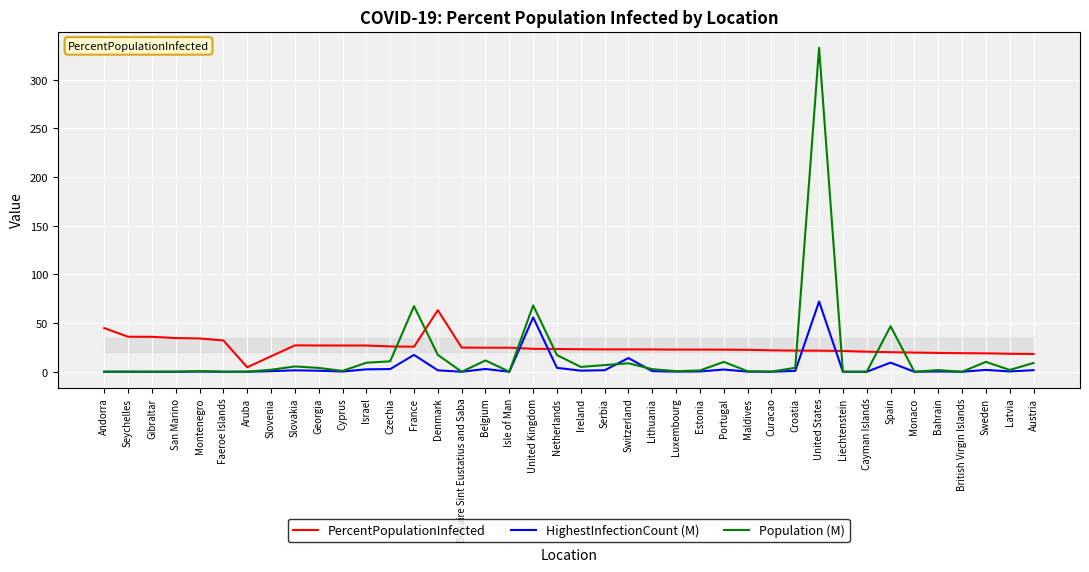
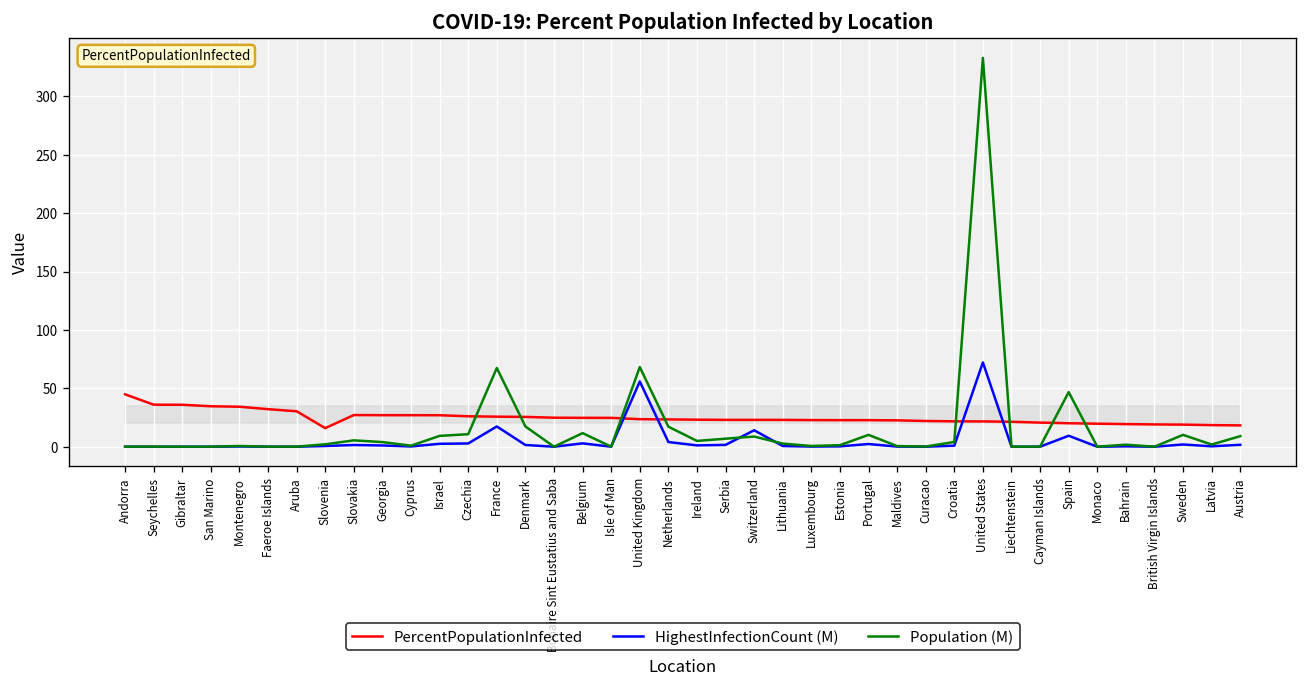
PercentPopulationInfected, Aruba: 0 -> 30
PercentPopulationInfected, Denmark: 60 -> 30
